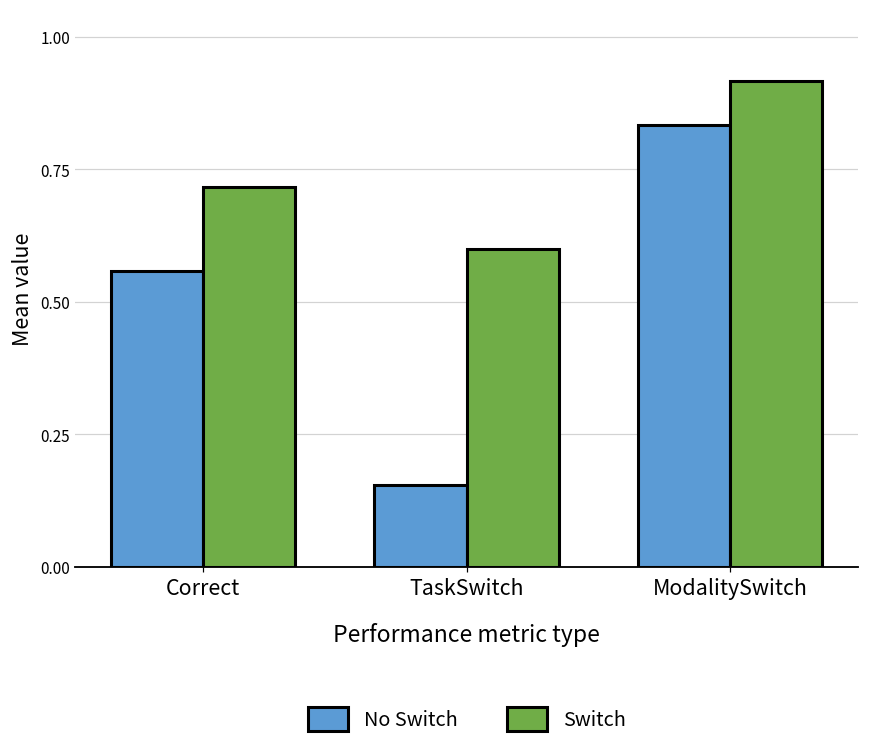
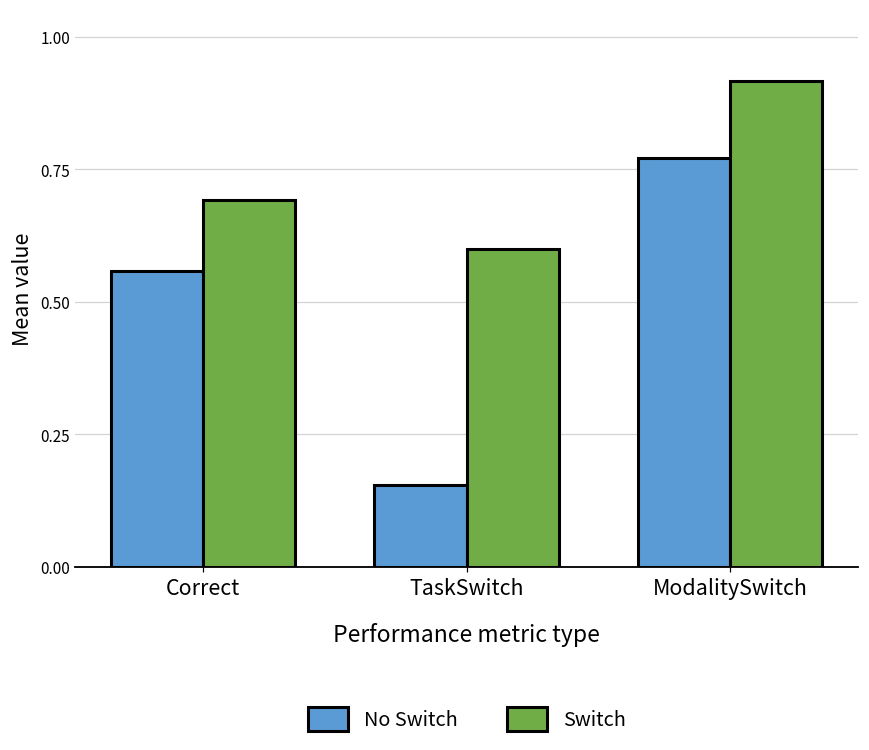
Switch, Correct: 0.72 -> 0.69
No Switch, ModalitySwitch: 0.83 -> 0.77
